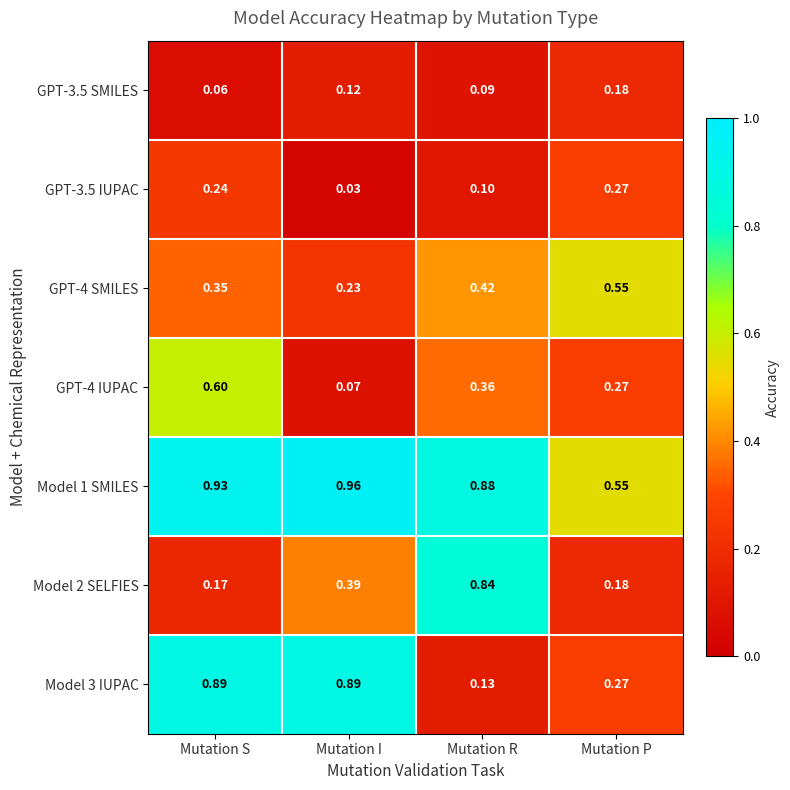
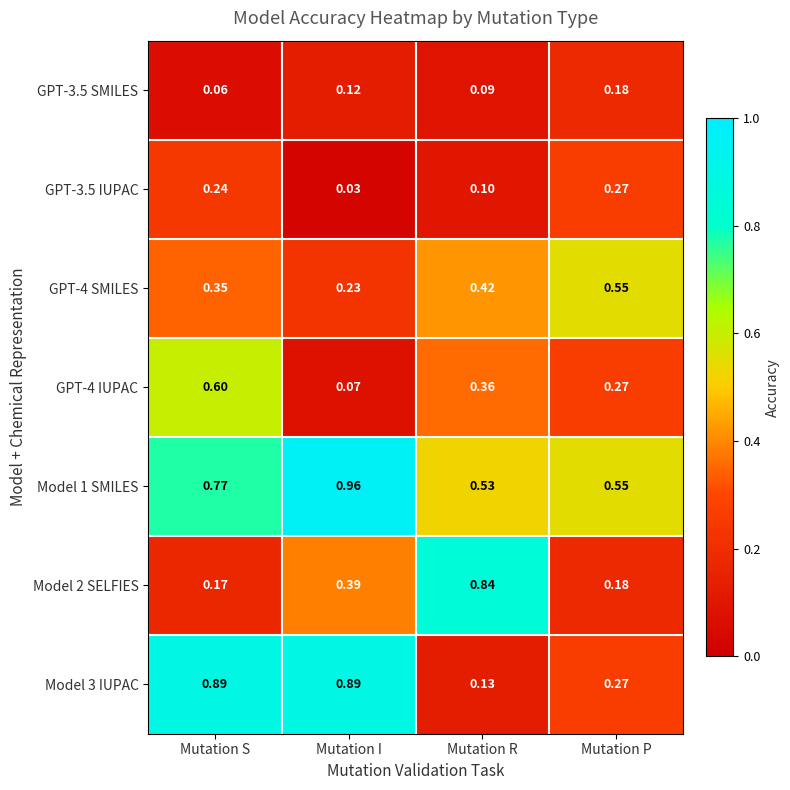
Model 1 SMILES, Mutation S: 0.93 -> 0.77
Model 1 SMILES, Mutation R: 0.88 -> 0.53
